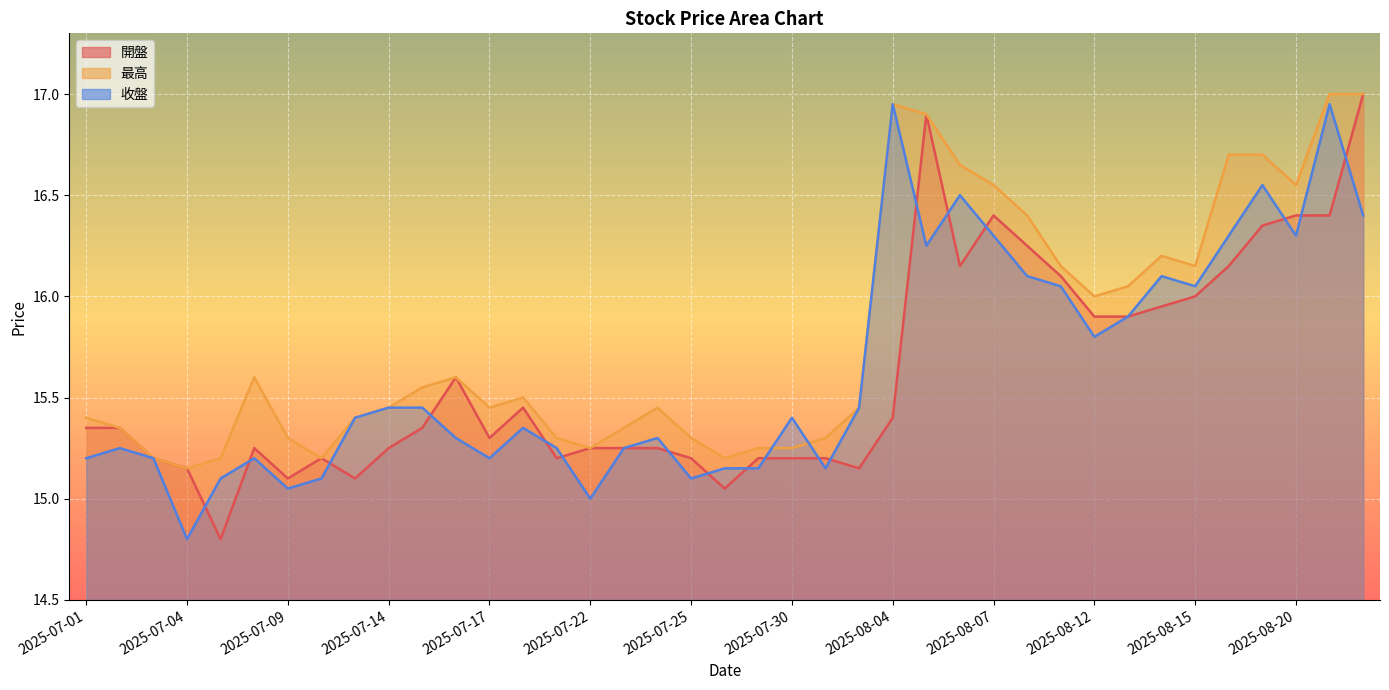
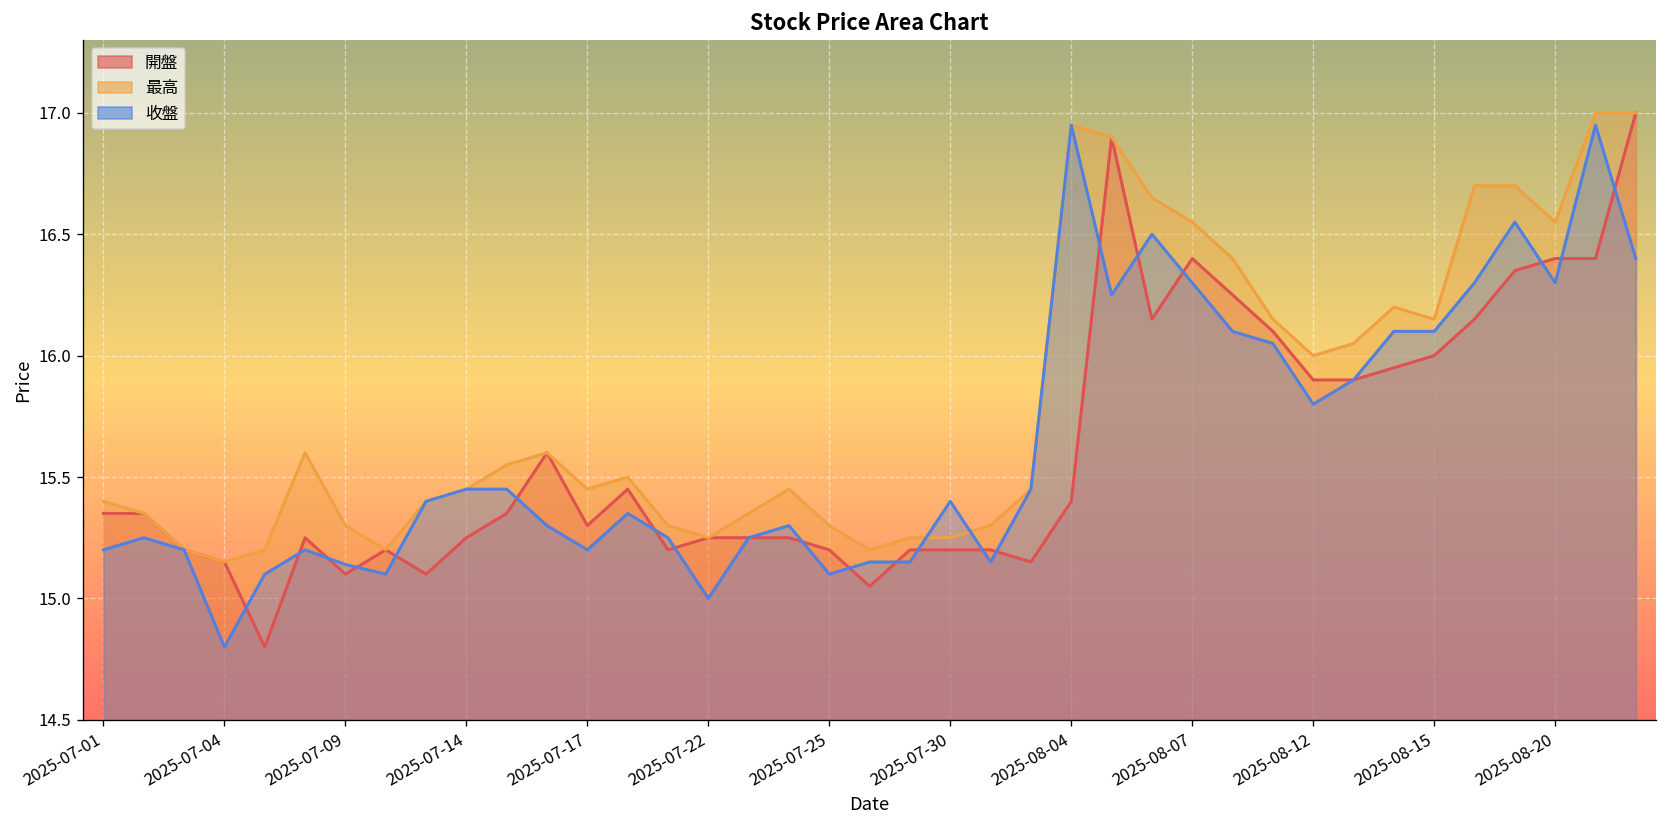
收盤, 2025-07-09: 15.05 -> 15.14
收盤, 2025-08-15: 16.05 -> 16.10
